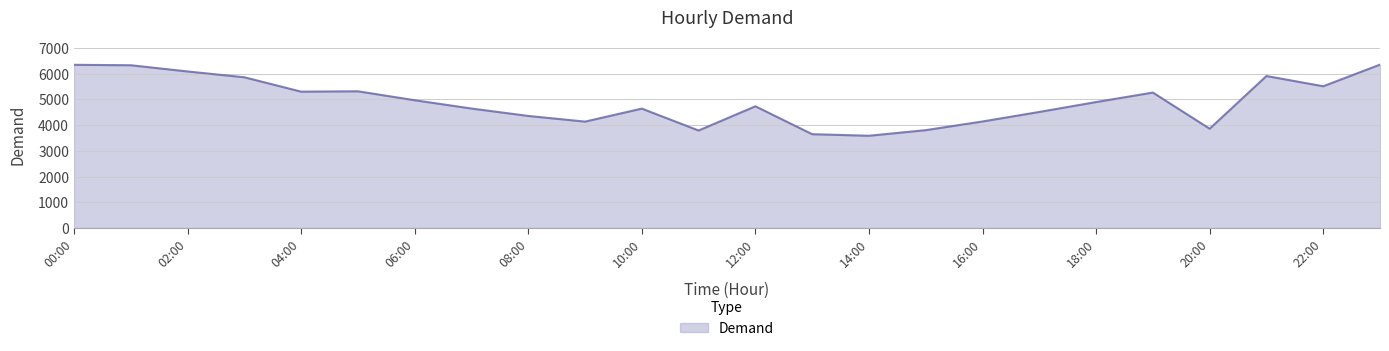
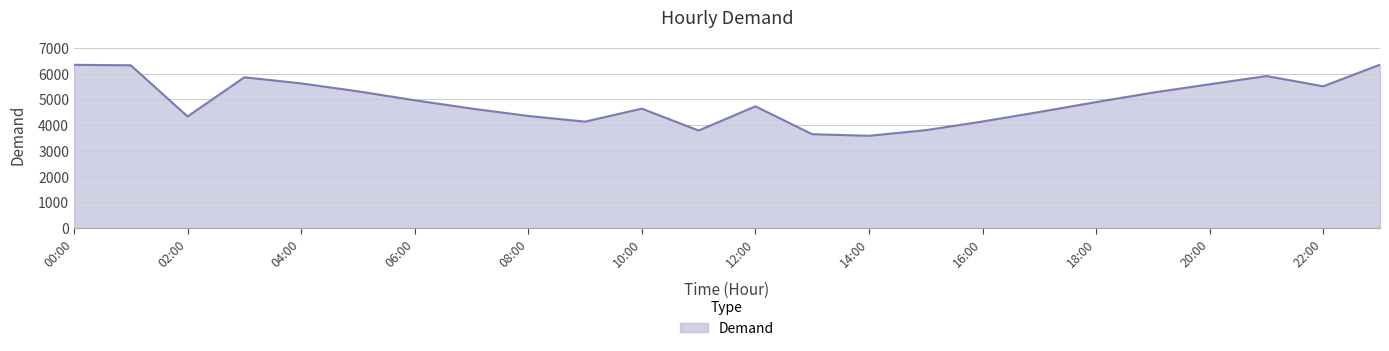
02:00: 6100 -> 4300
04:00: 5300 -> 5600
20:00: 3900 -> 5600
